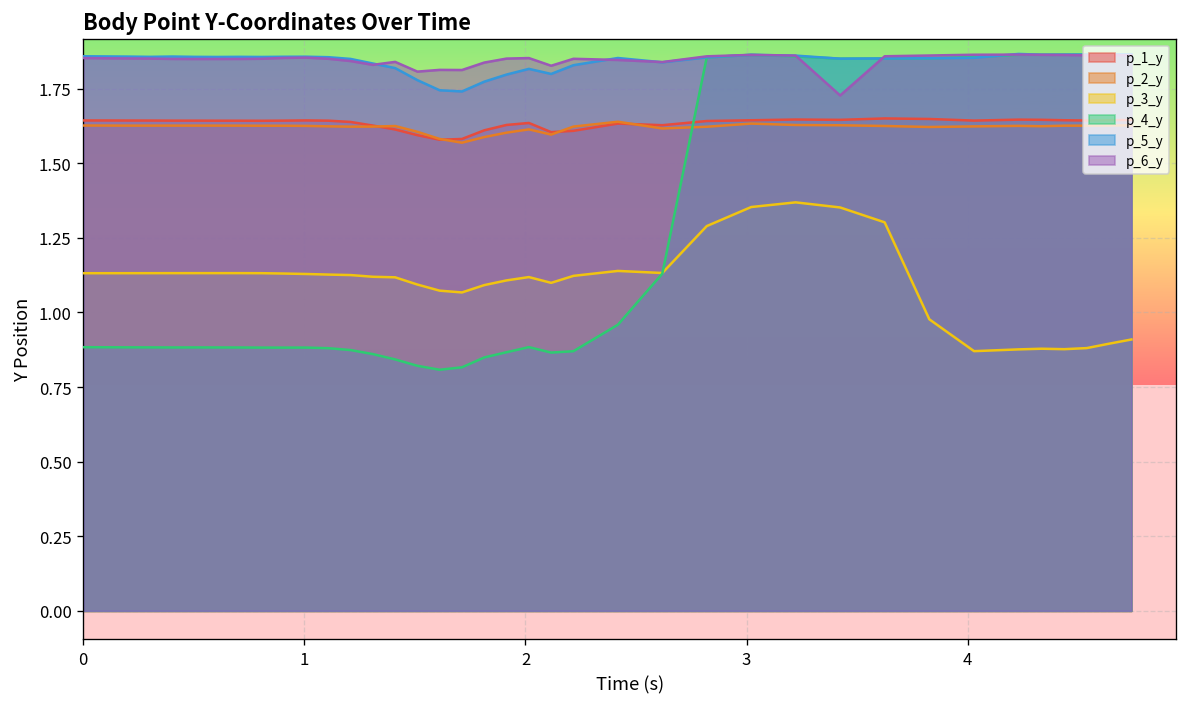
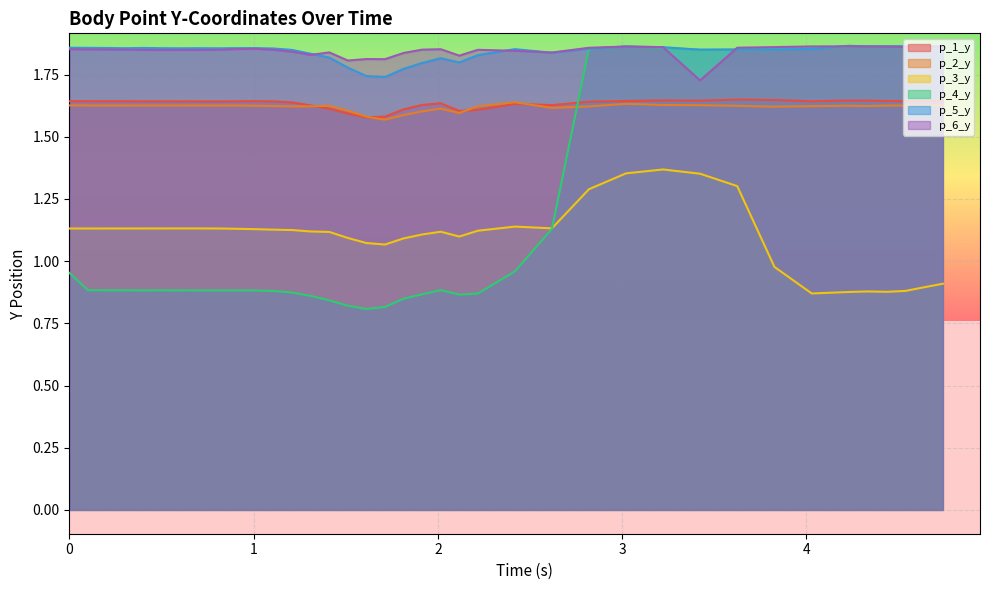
p_4_y, 0: 0.88 -> 0.95
